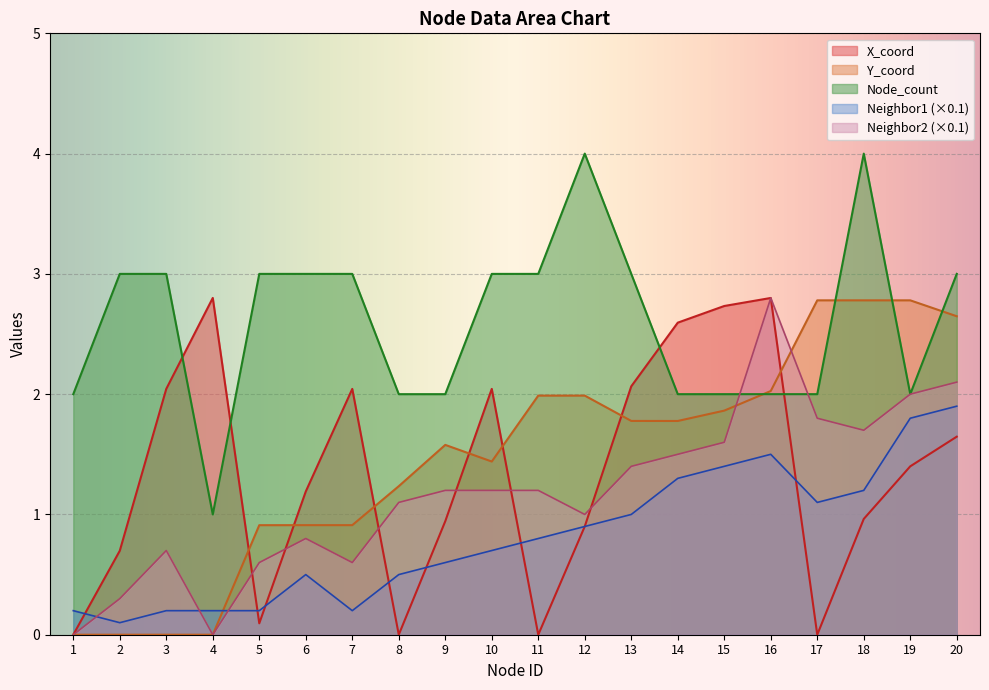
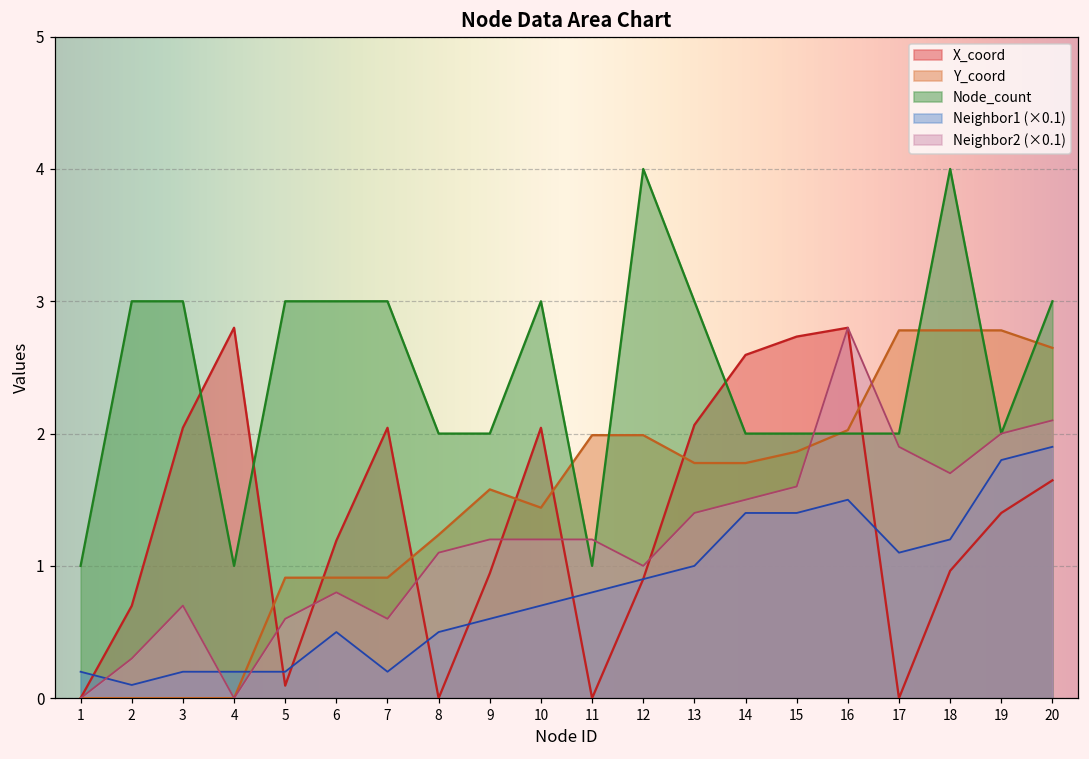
Node_count, 1: 2 -> 1
Node_count, 11: 3 -> 1
Neighbor1 (×0.1), 14: 1.30 -> 1.40
Neighbor2 (×0.1), 17: 1.80 -> 1.90
